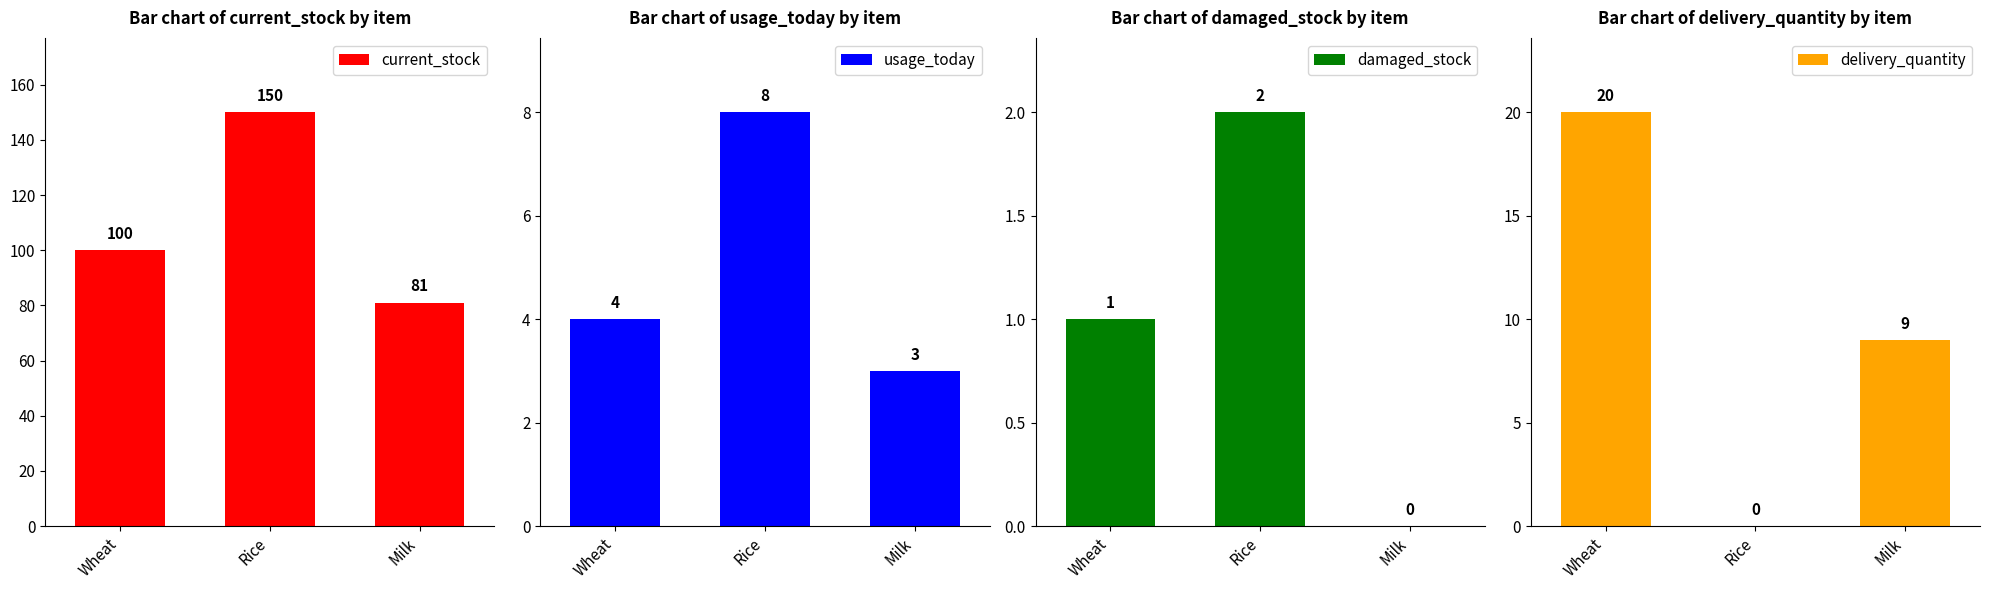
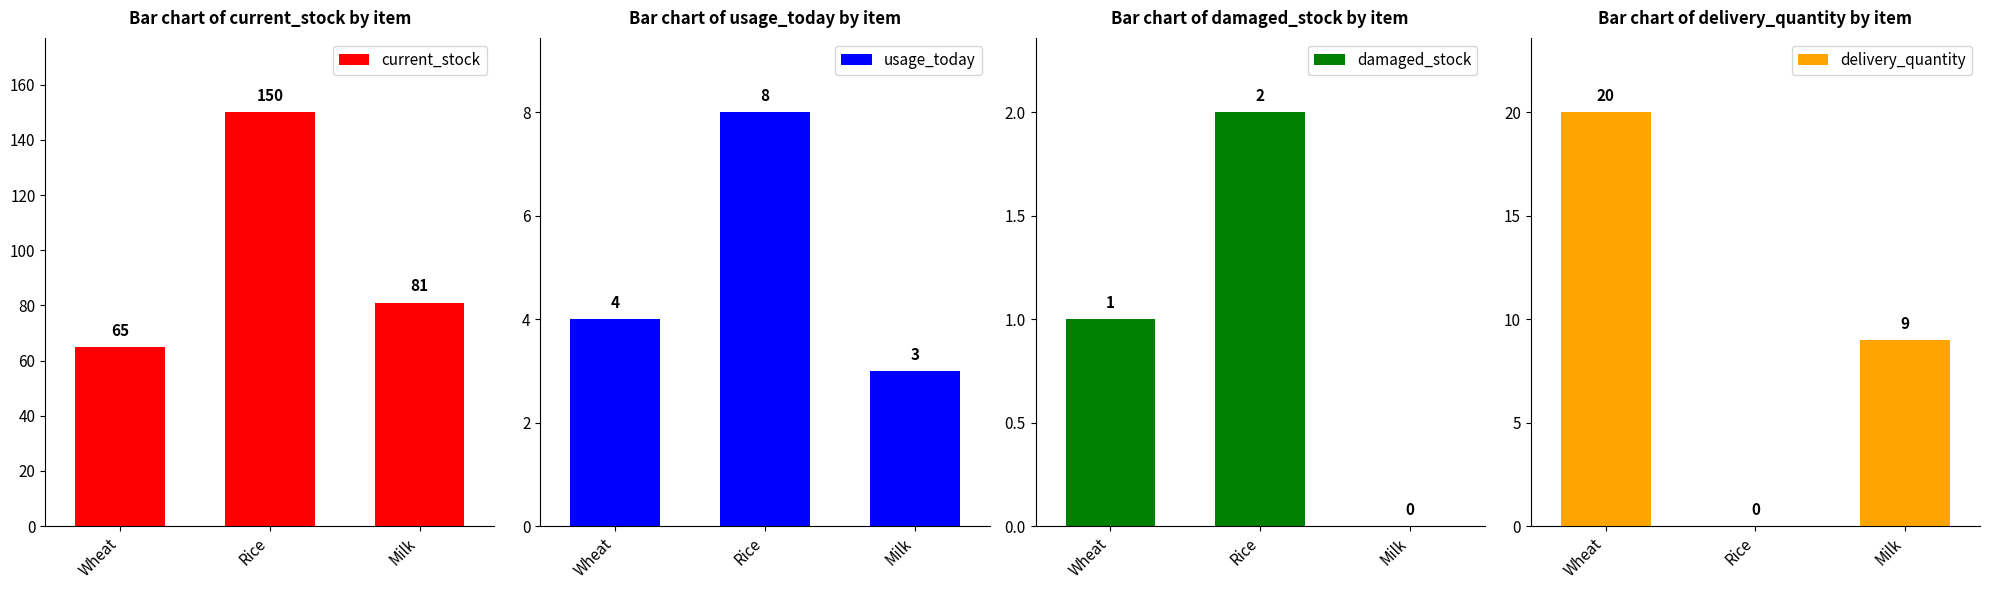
Bar chart of current_stock by item, Wheat: 100 -> 65
